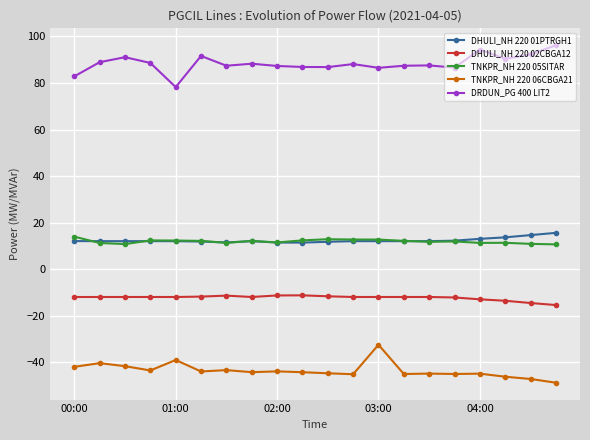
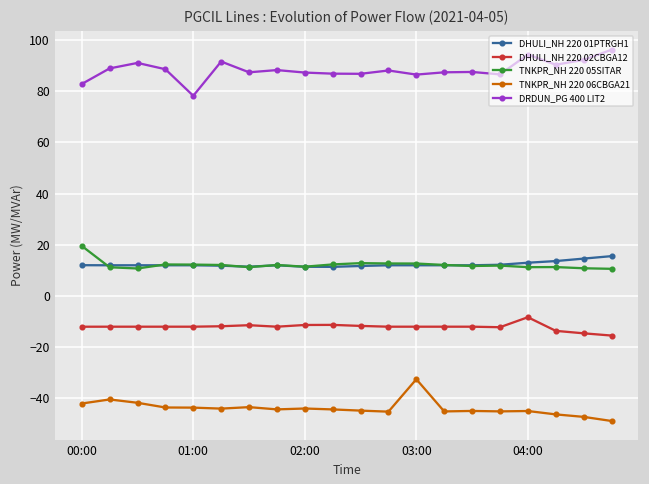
TNKPR_NH 220 05SITAR, 00:00: 14 -> 20
TNKPR_NH 220 06CBGA21, 01:00: -39 -> -44
DHULI_NH 220 02CBGA12, 04:00: -13 -> -8
